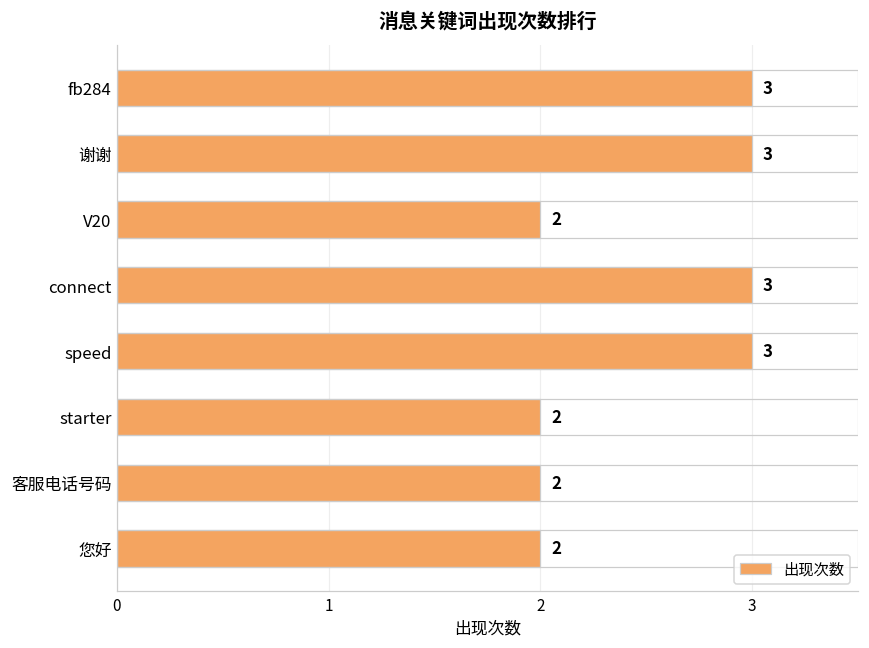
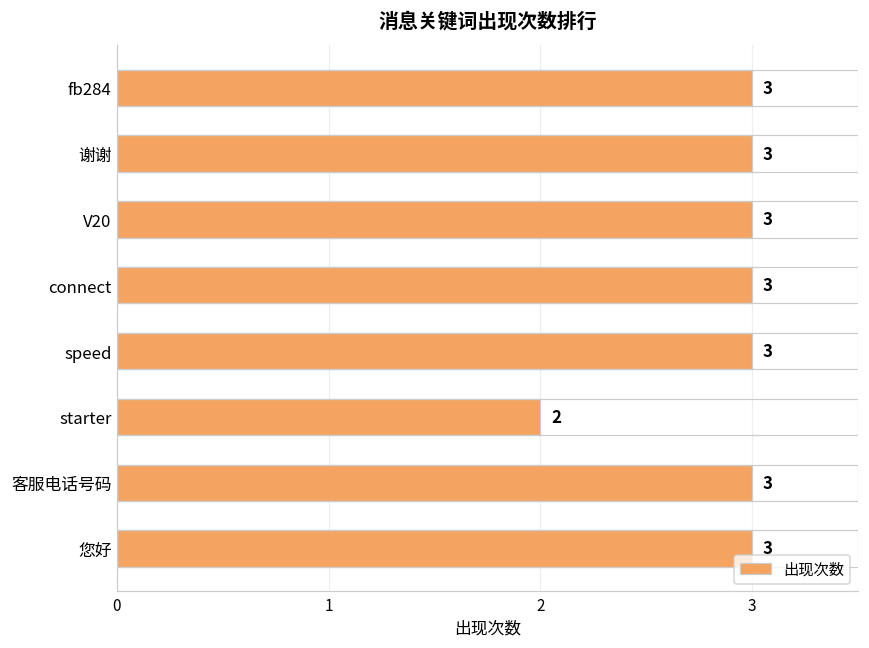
V20: 2 -> 3
客服电话号码: 2 -> 3
您好: 2 -> 3
